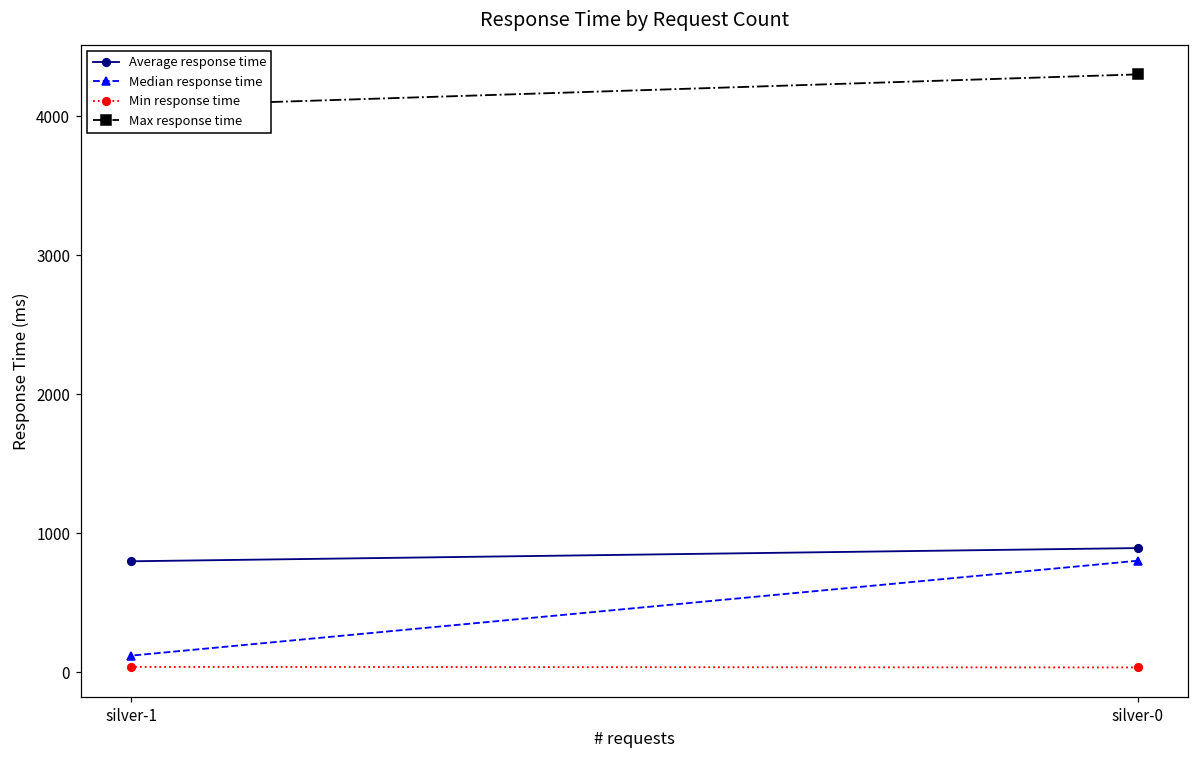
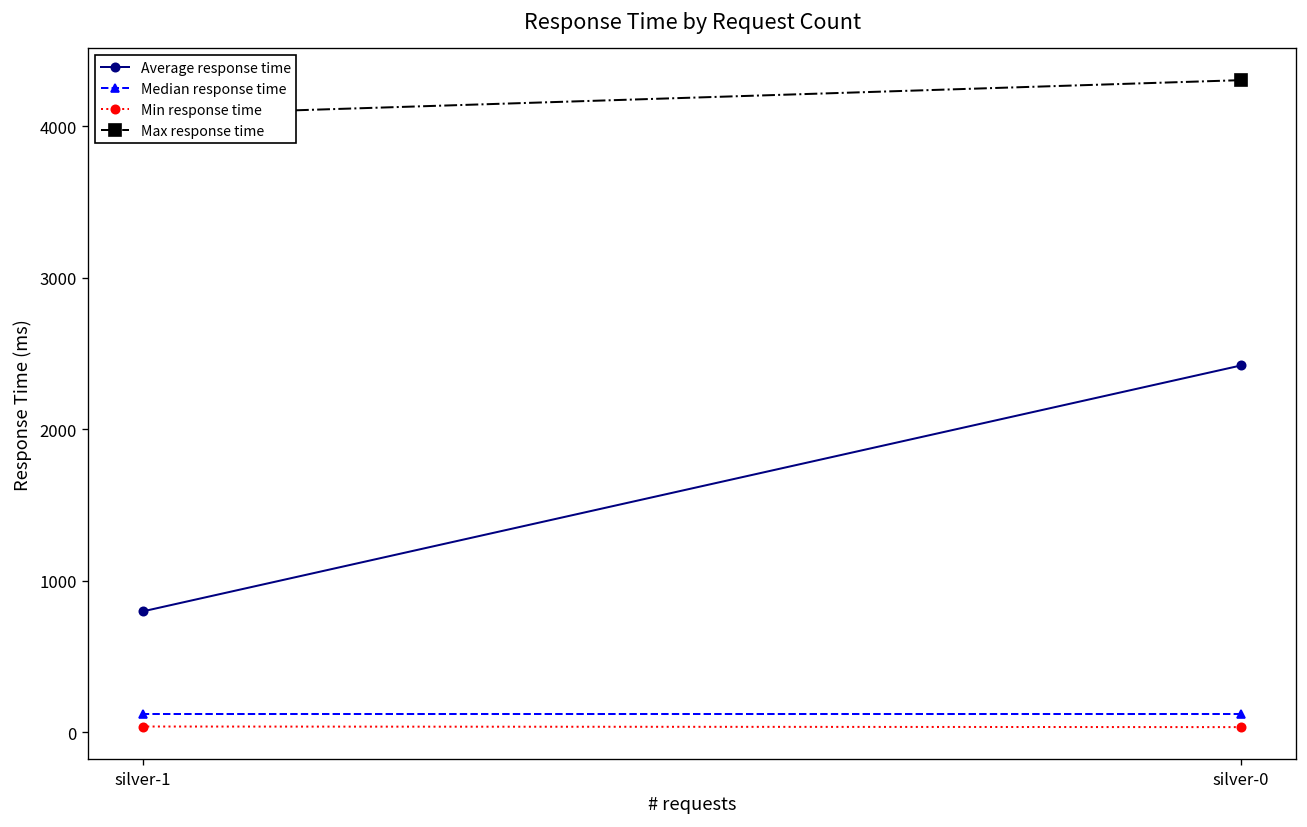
Average response time, silver-0: 890 -> 2420
Median response time, silver-0: 800 -> 120
